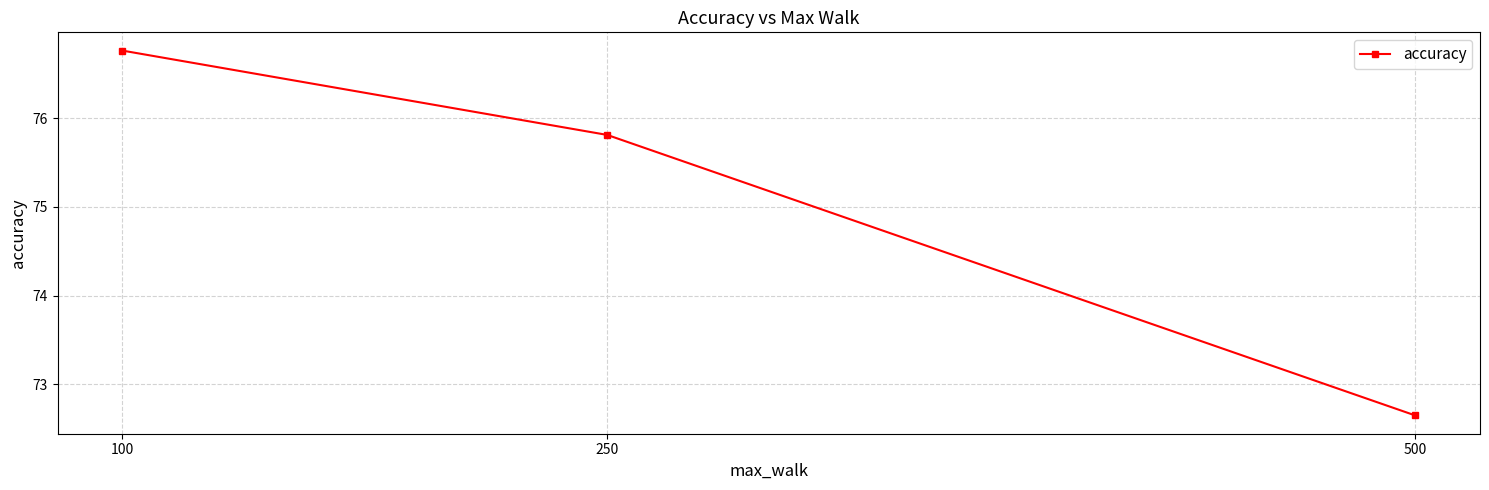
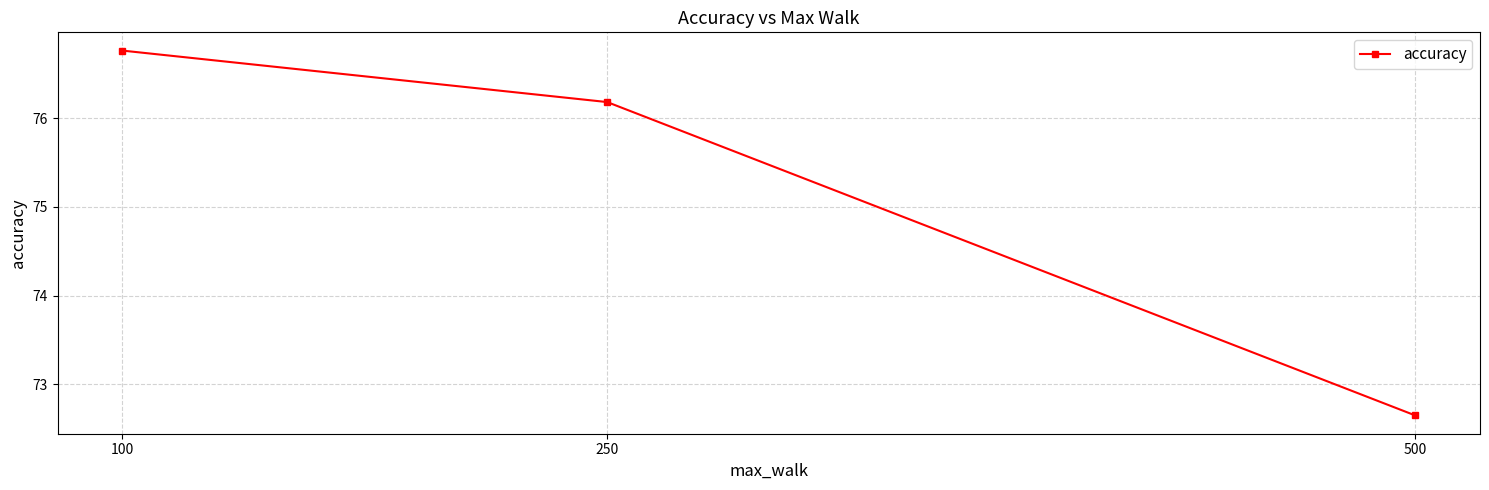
250: 75.8 -> 76.2
